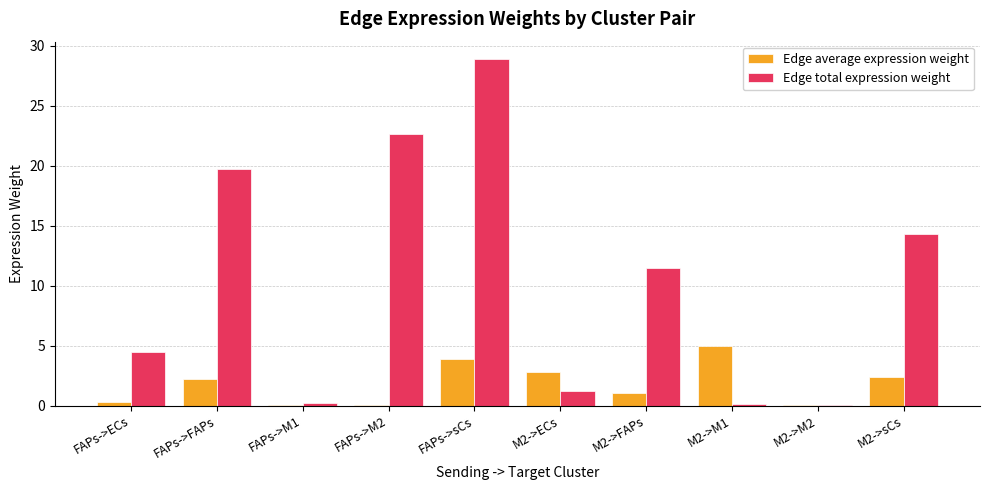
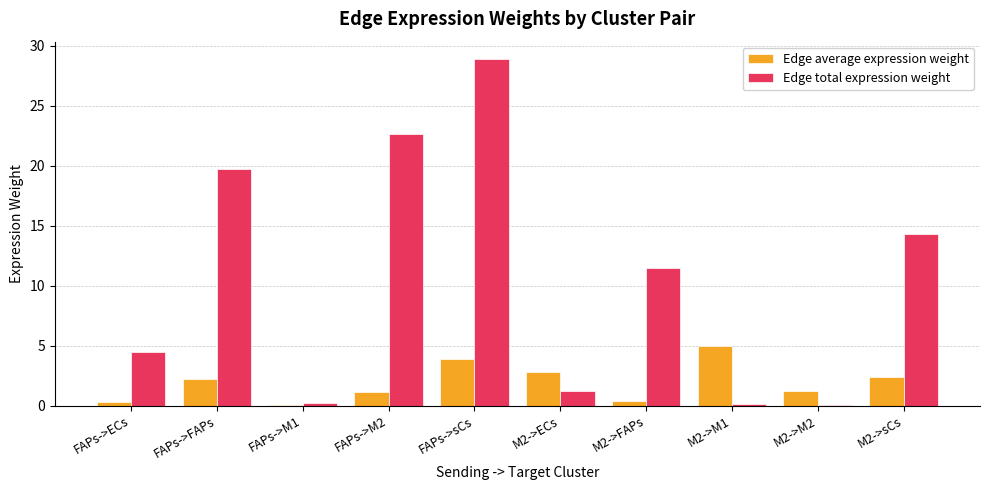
Edge average expression weight, FAPs->M2: 0.0 -> 1.1
Edge average expression weight, M2->FAPs: 1.1 -> 0.4
Edge average expression weight, M2->M2: 0.0 -> 1.2
